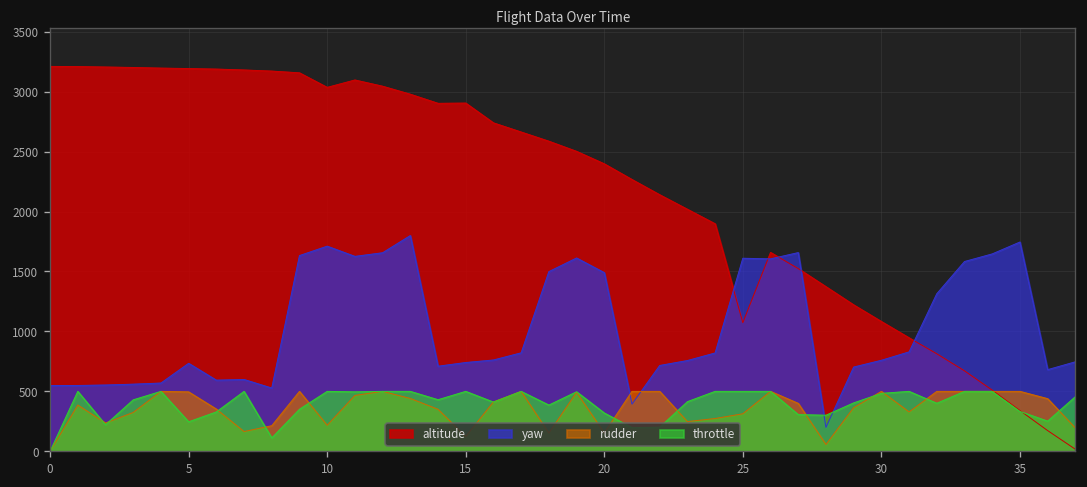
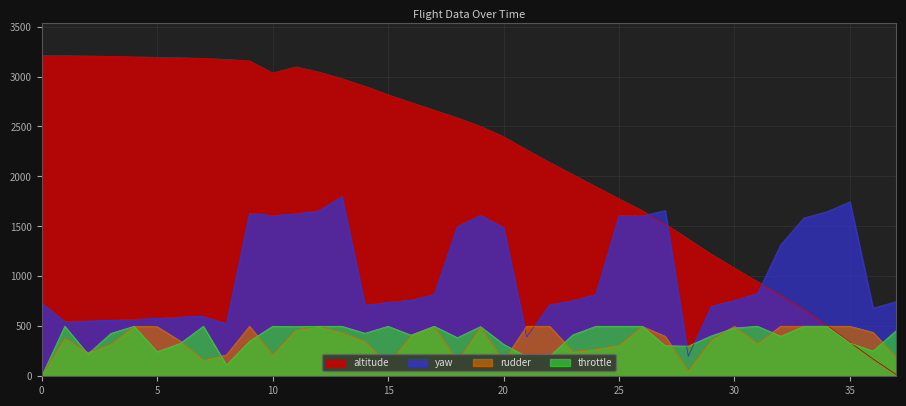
yaw, 0: 500 -> 700
yaw, 5: 700 -> 600
yaw, 10: 1700 -> 1600
altitude, 15: 2900 -> 2800
altitude, 25: 1100 -> 1800
